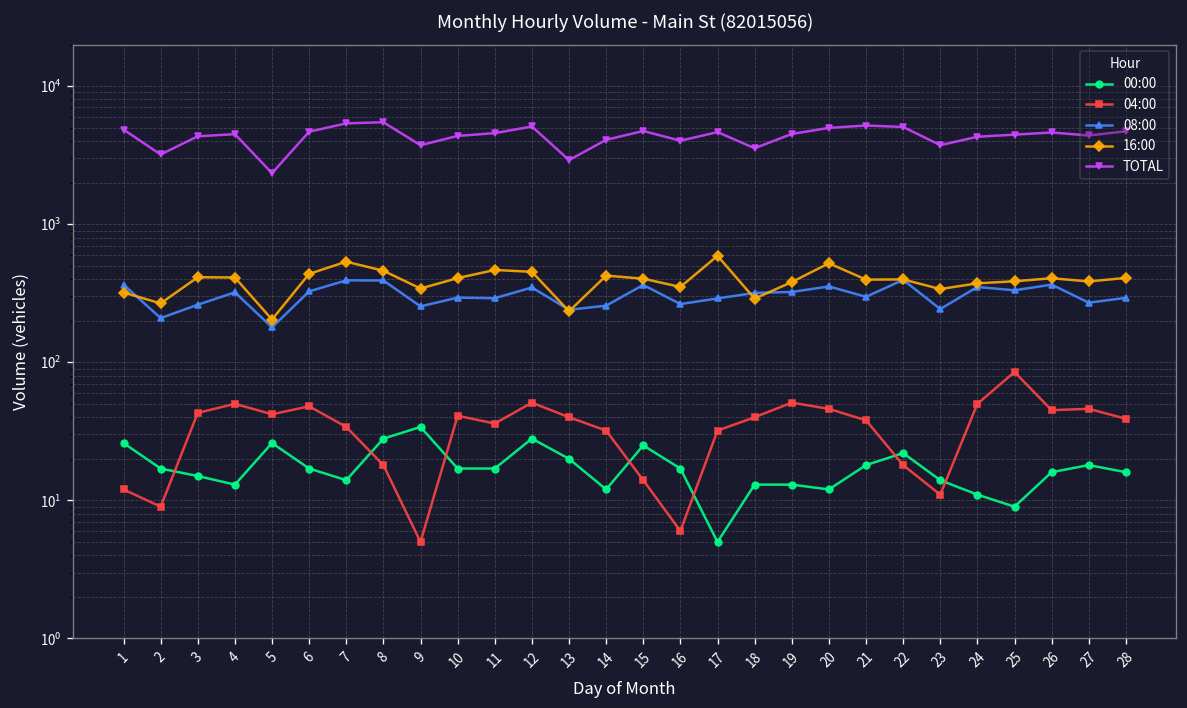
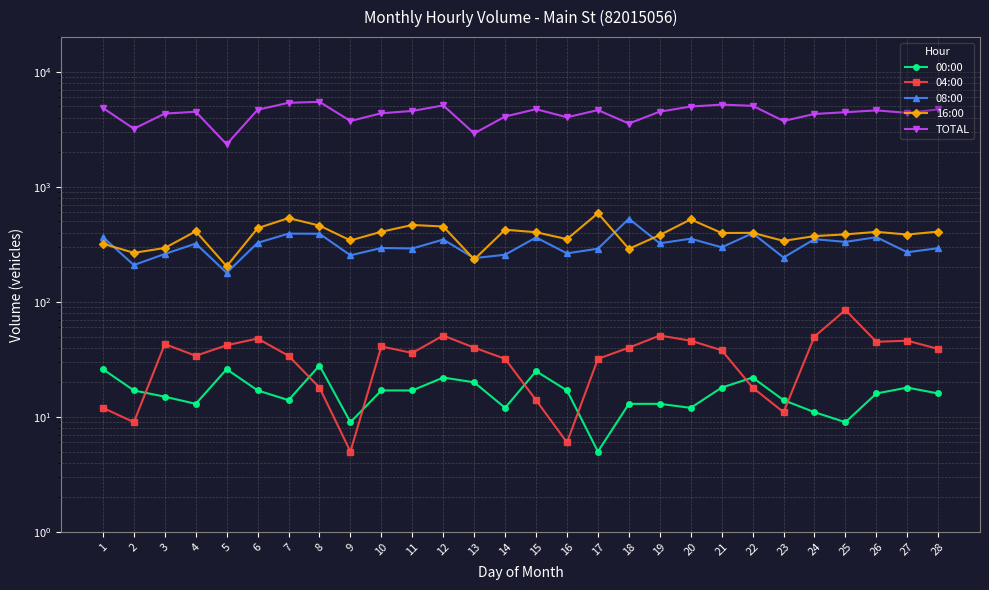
16:00, 3: 410 -> 290
04:00, 4: 50 -> 34
00:00, 9: 34 -> 9
00:00, 12: 28 -> 22
08:00, 18: 320 -> 500
